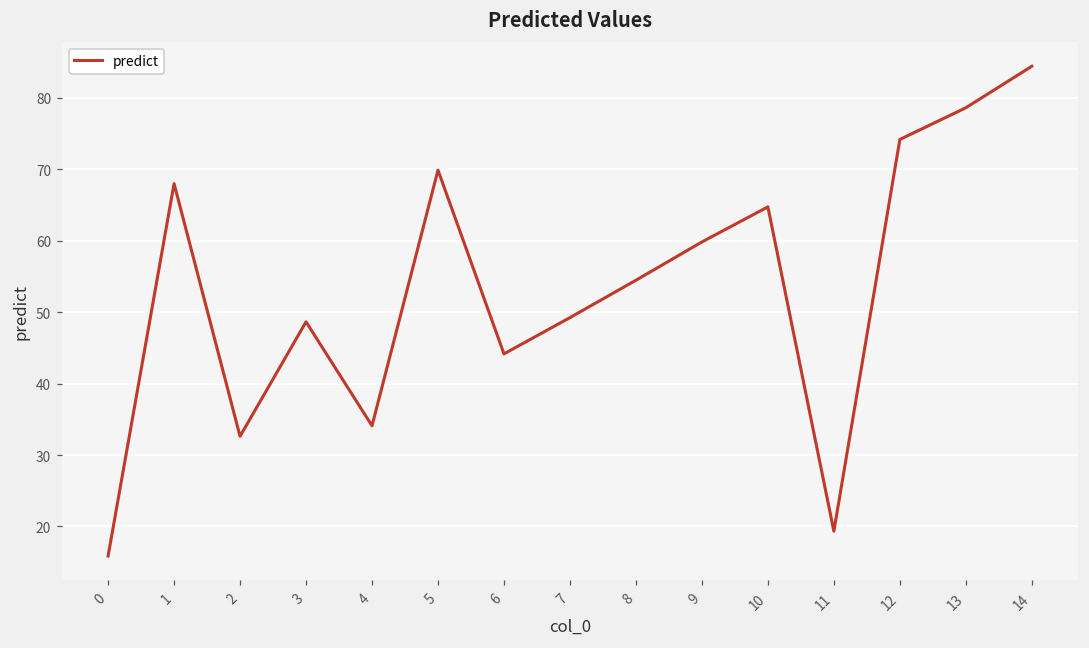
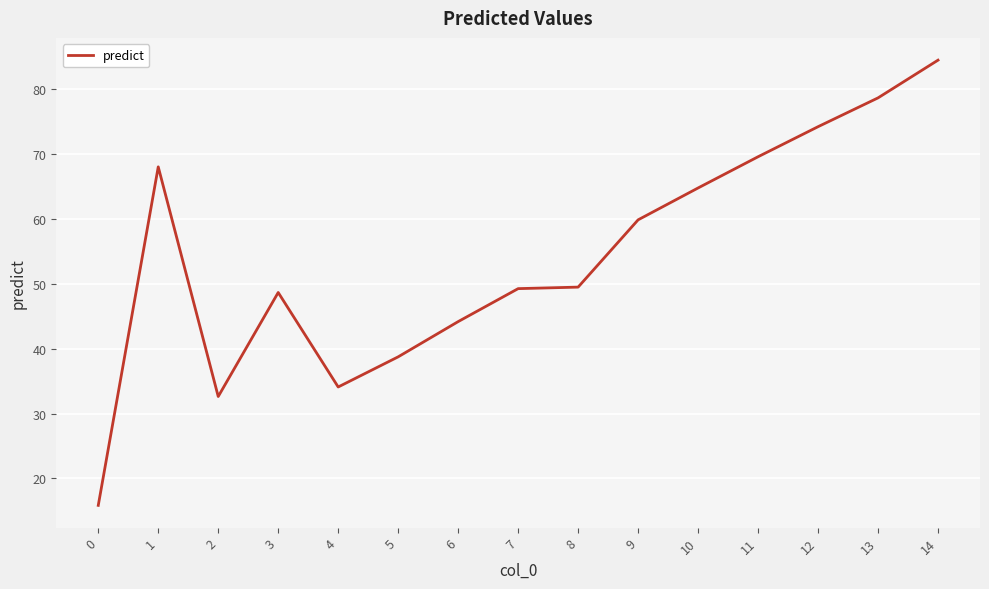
5: 70 -> 39
8: 54 -> 49
11: 19 -> 70
